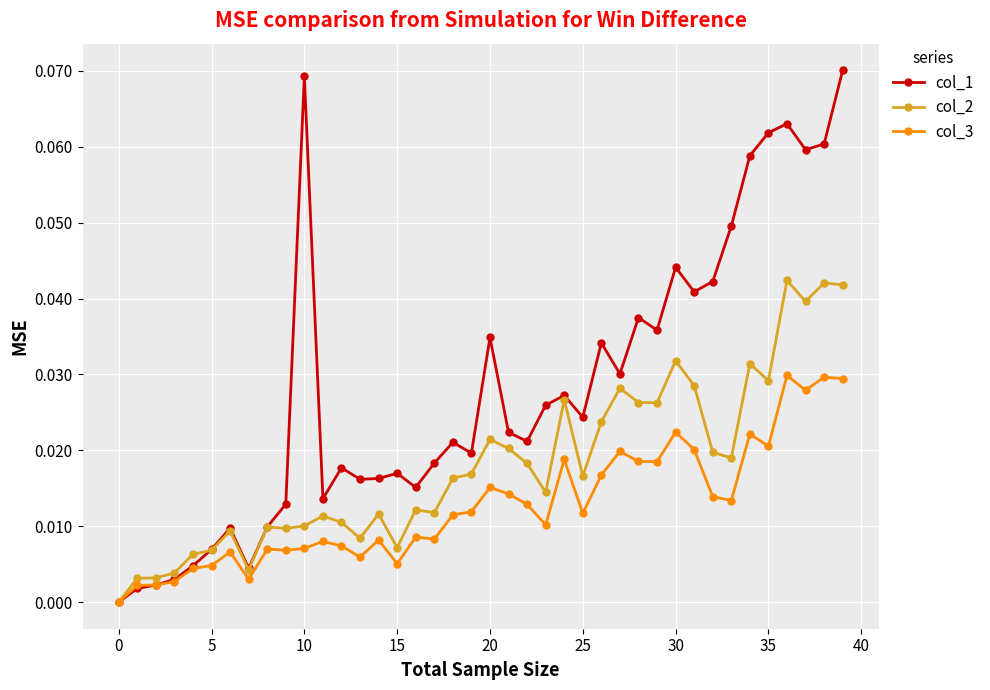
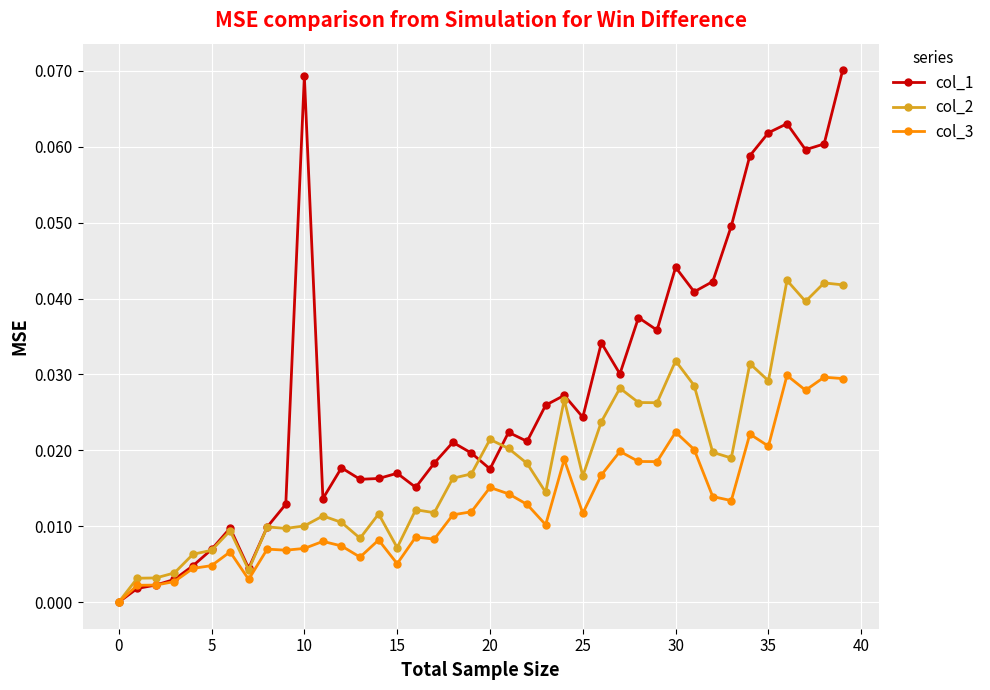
col_1, 20: 0.035 -> 0.018
